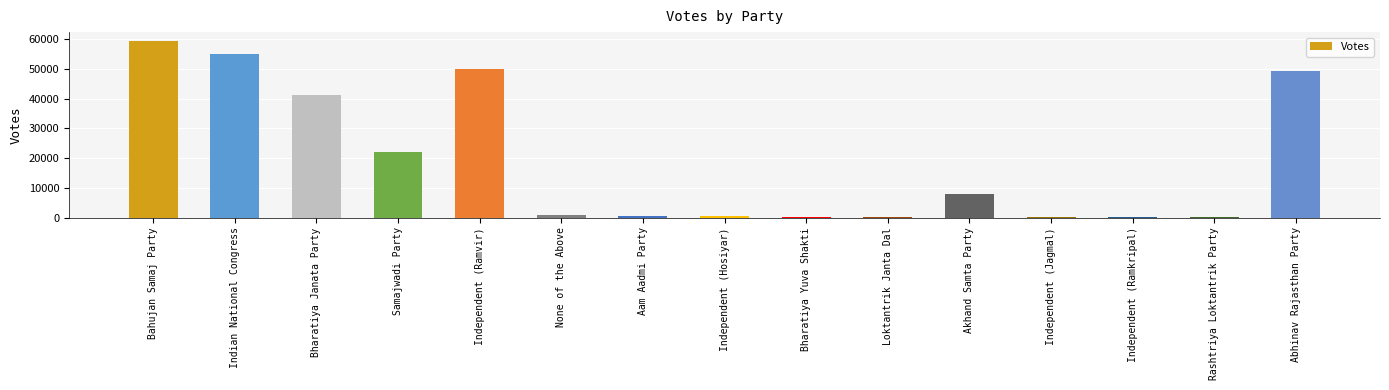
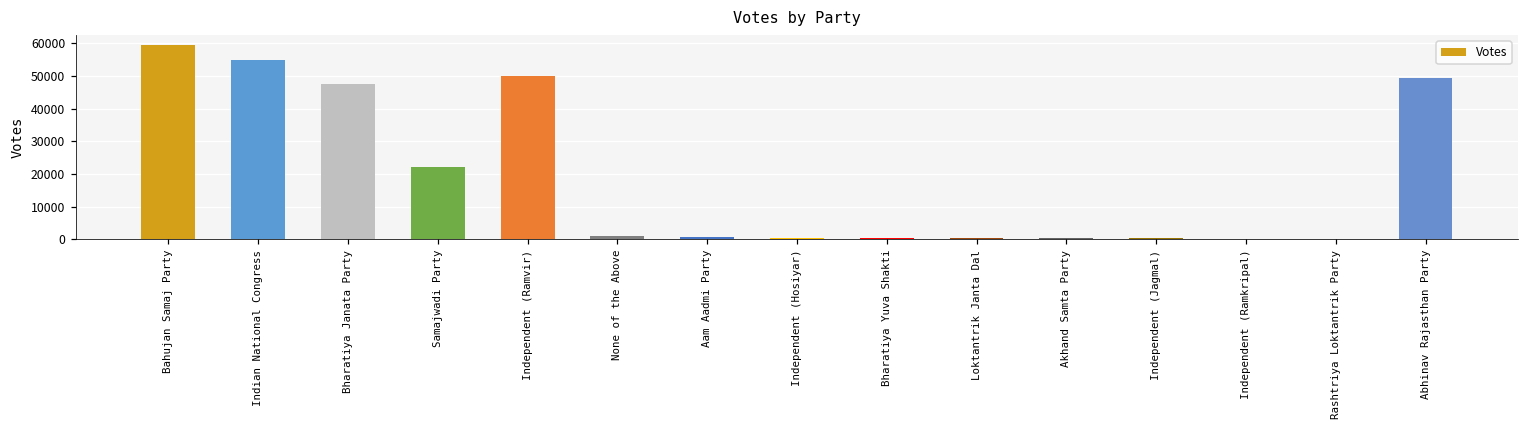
Bharatiya Janata Party: 41000 -> 48000
Akhand Samta Party: 8000 -> 0
